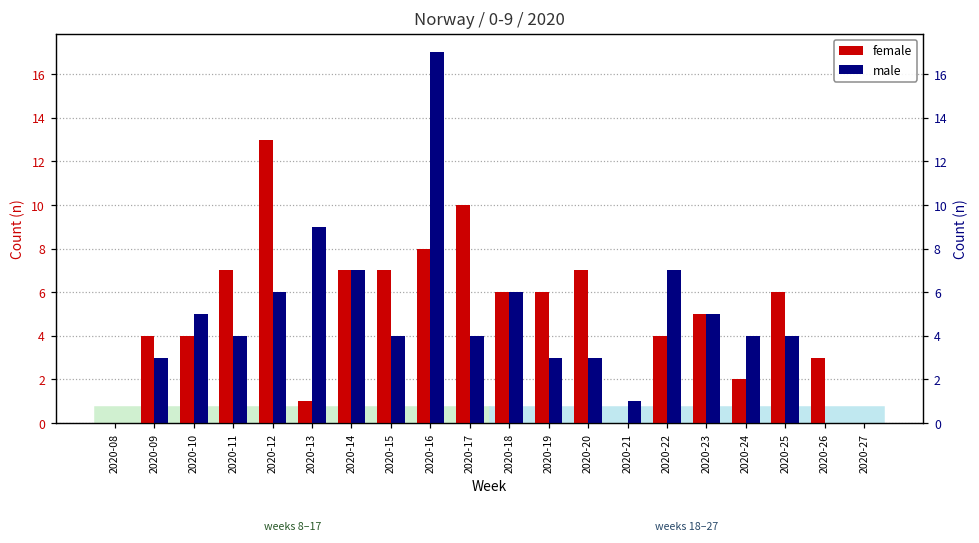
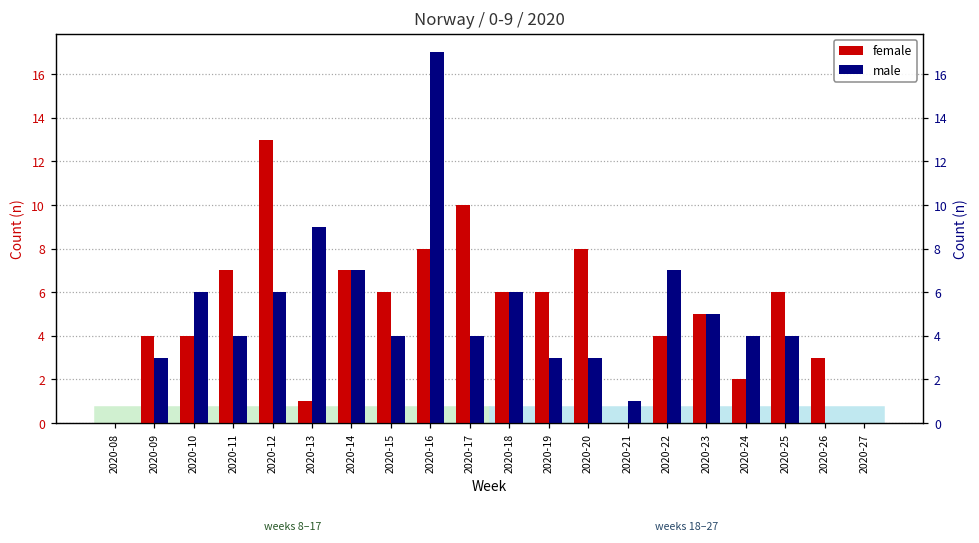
male, 2020-10: 5 -> 6
female, 2020-15: 7 -> 6
female, 2020-20: 7 -> 8
